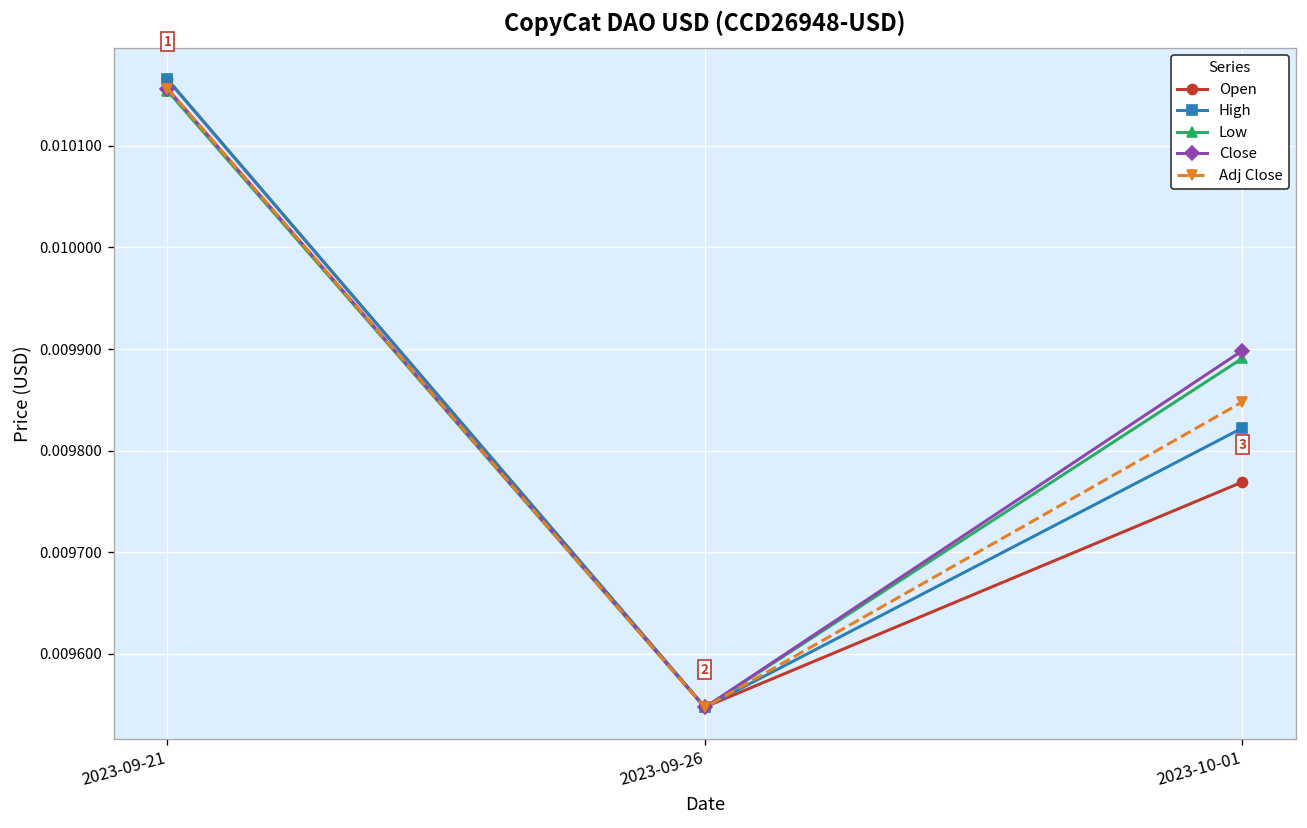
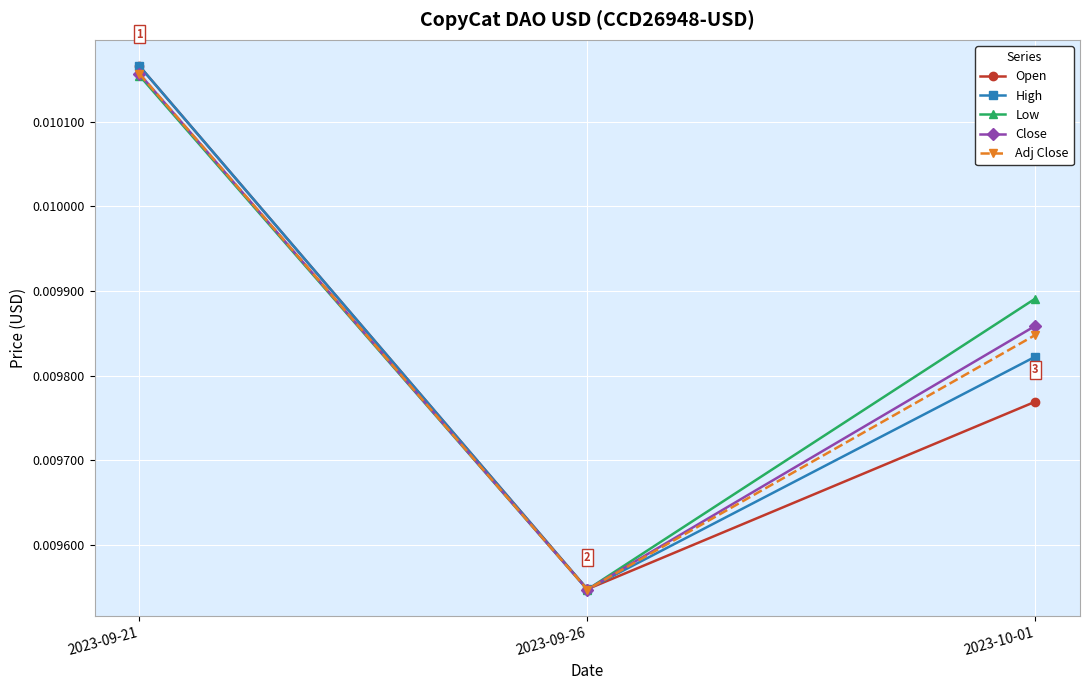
Close, 2023-10-01: 0.00990 -> 0.00986
